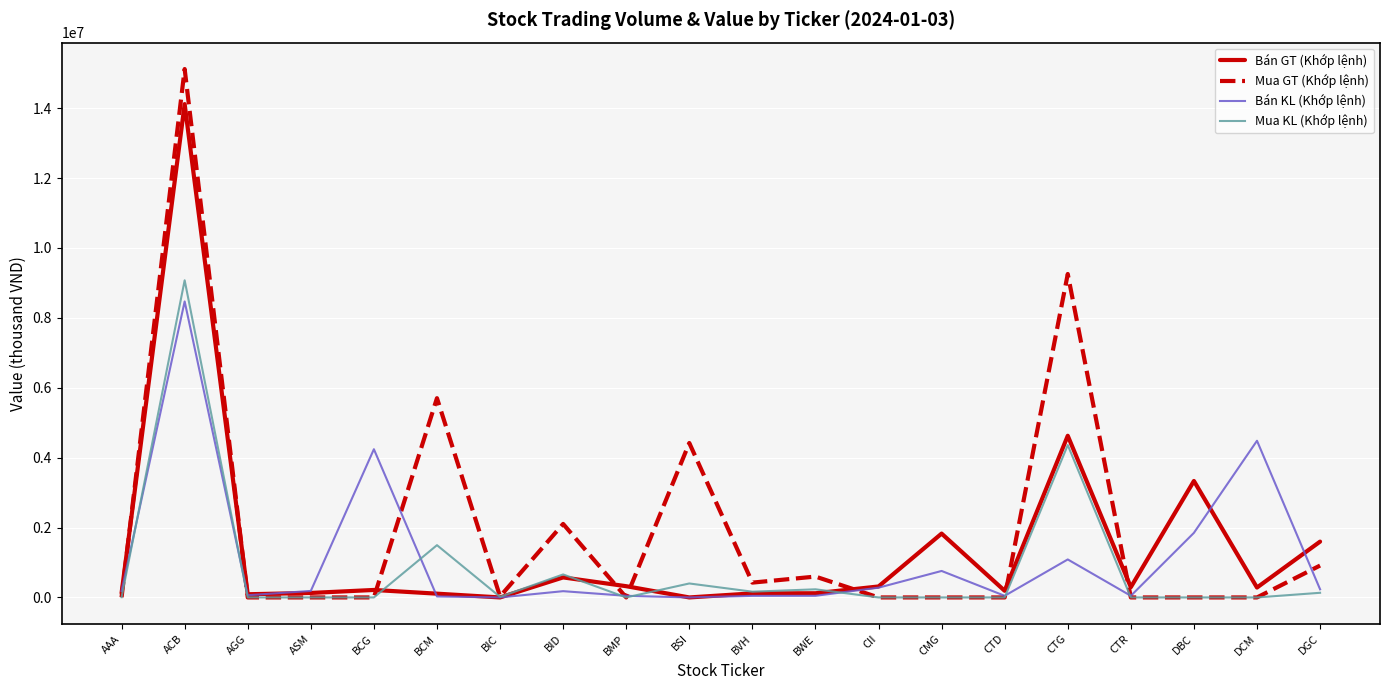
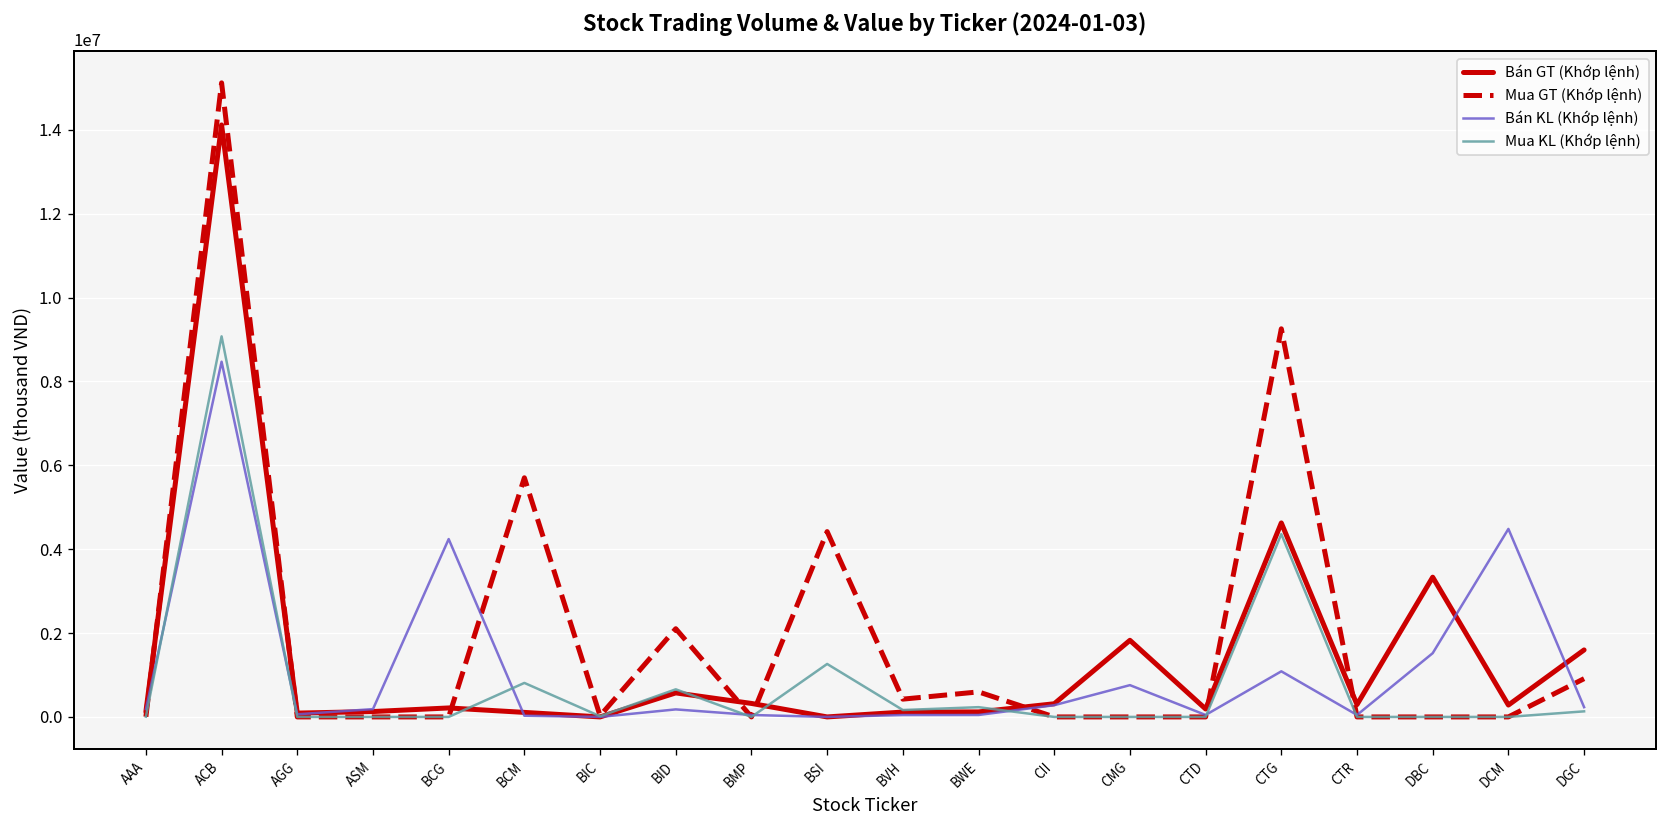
Mua KL (Khớp lệnh), BCM: 1500000 -> 800000
Mua KL (Khớp lệnh), BSI: 400000 -> 1300000
Bán KL (Khớp lệnh), DBC: 1800000 -> 1500000
